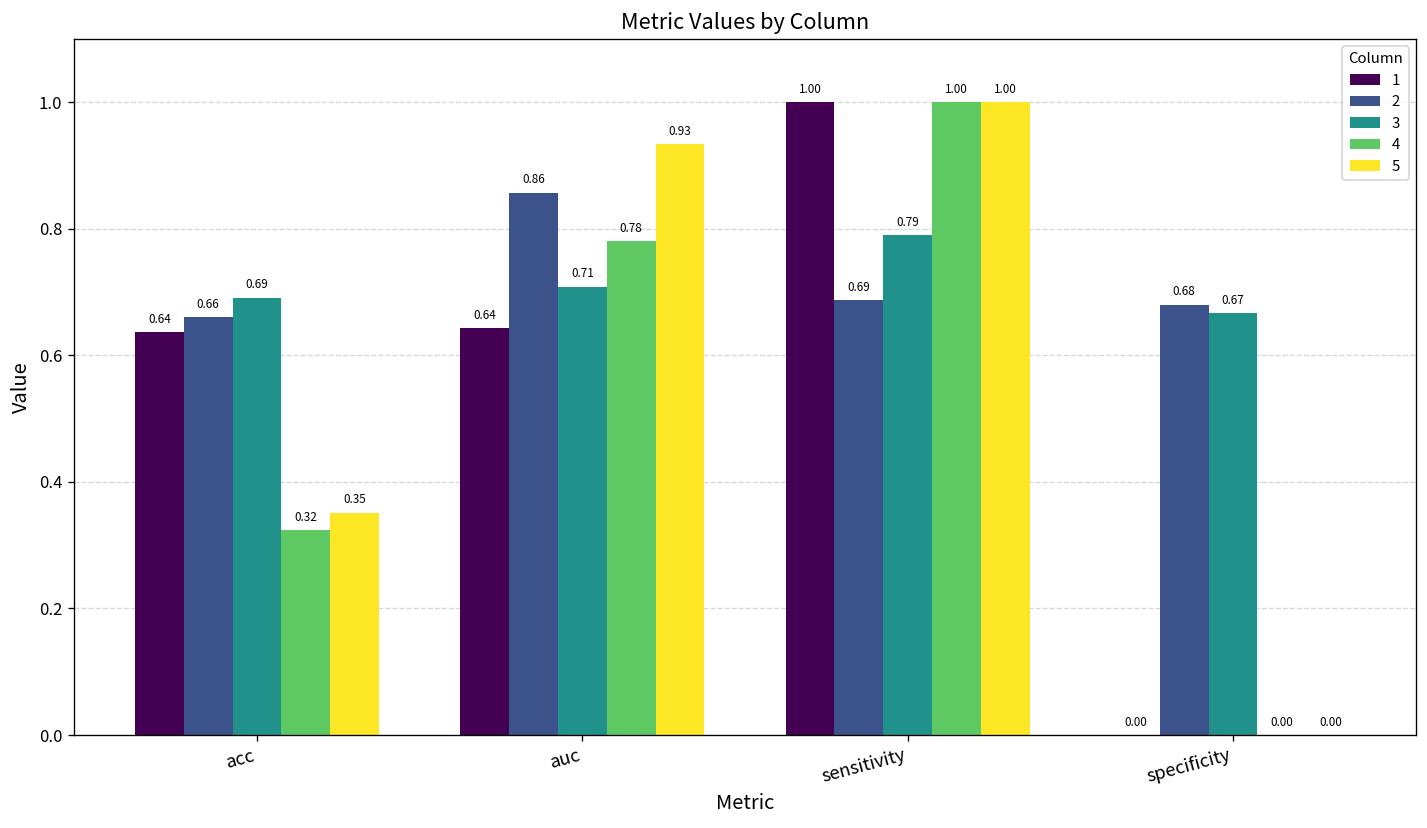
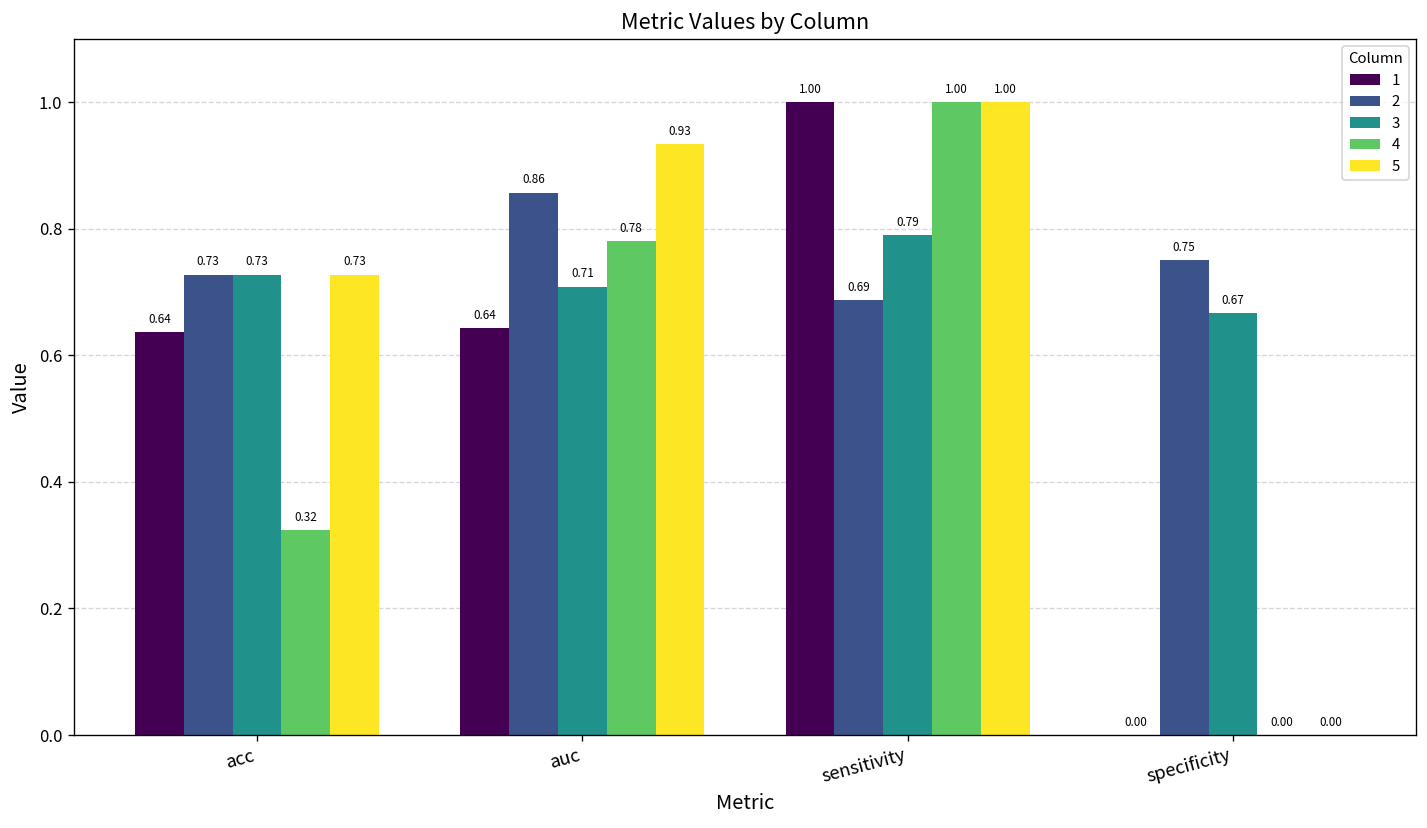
2, acc: 0.66 -> 0.73
3, acc: 0.69 -> 0.73
5, acc: 0.35 -> 0.73
2, specificity: 0.68 -> 0.75
